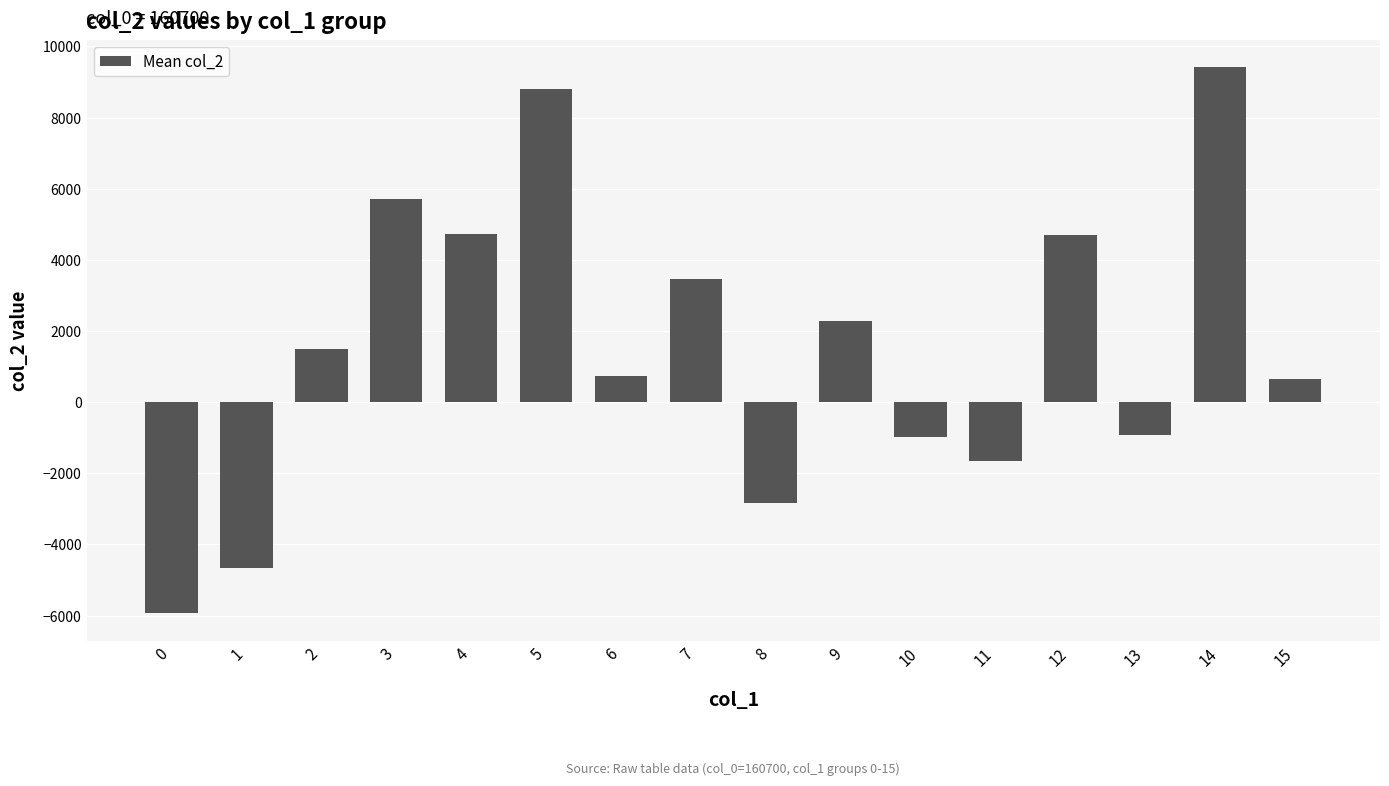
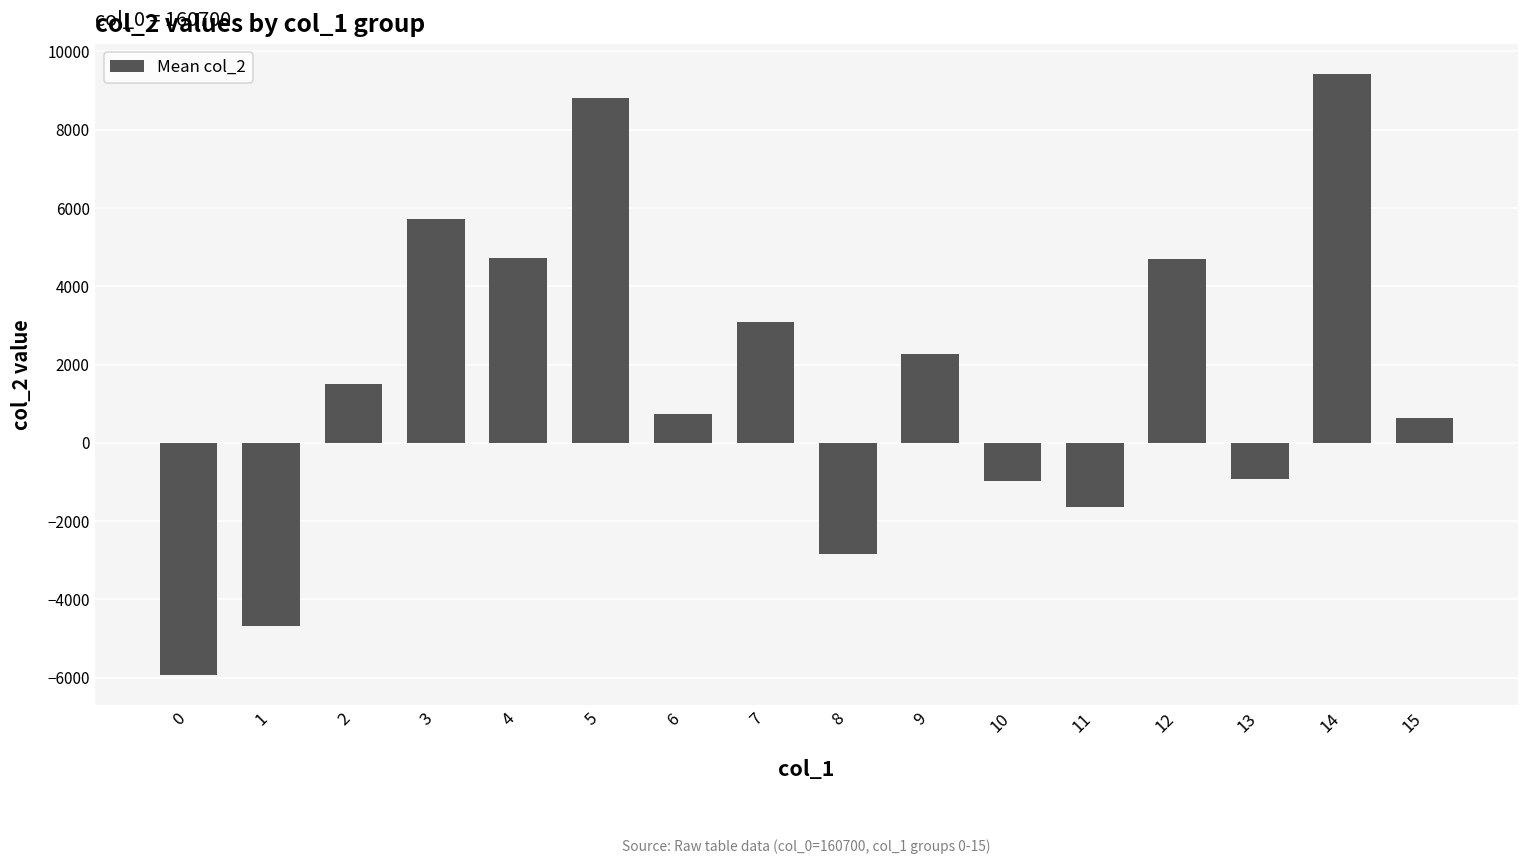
7: 3500 -> 3100
